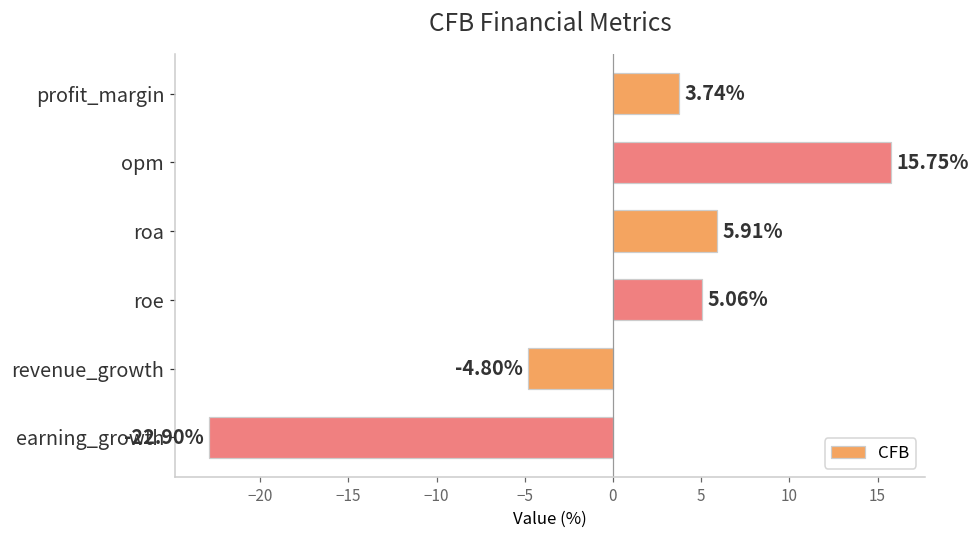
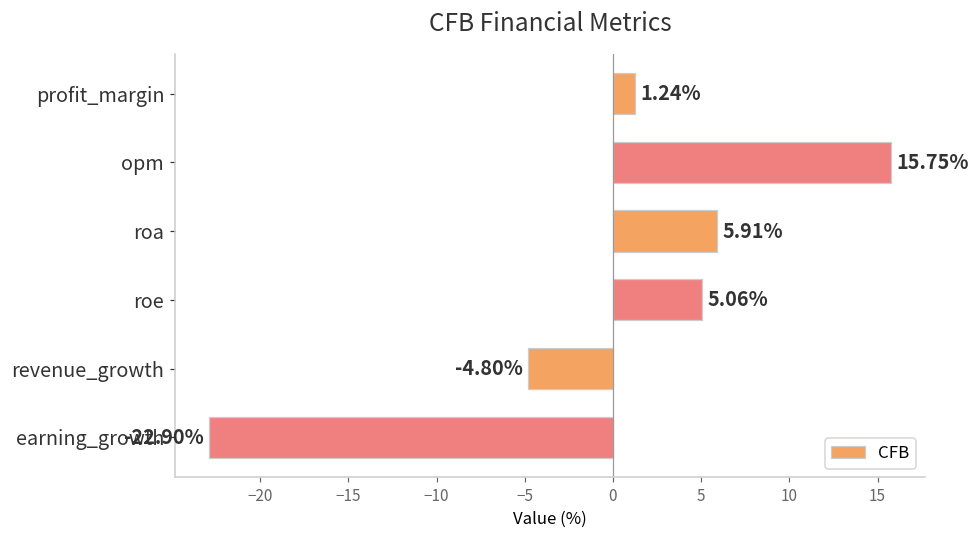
profit_margin: 3.74% -> 1.24%
